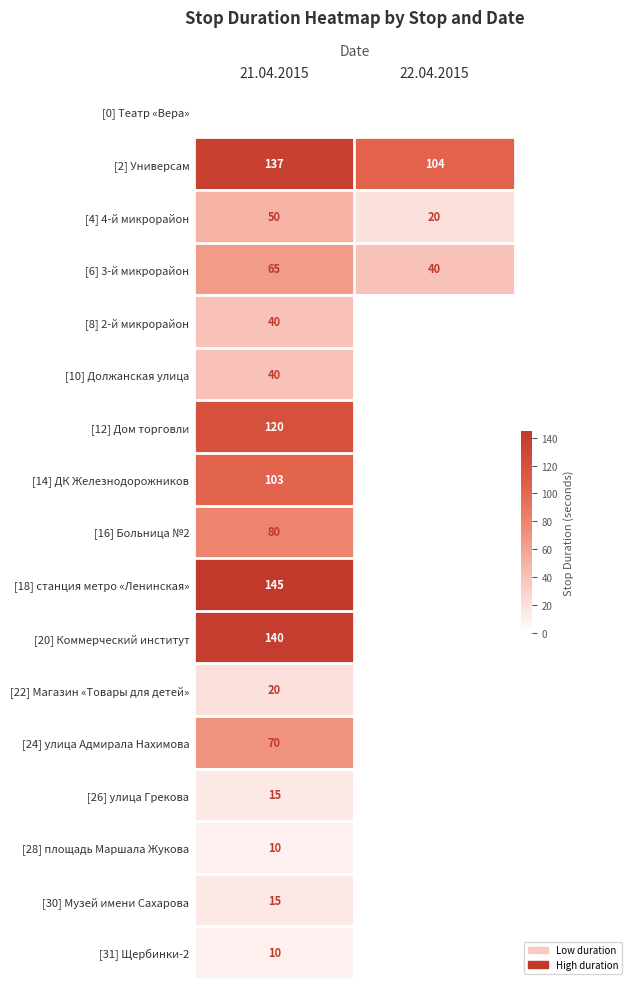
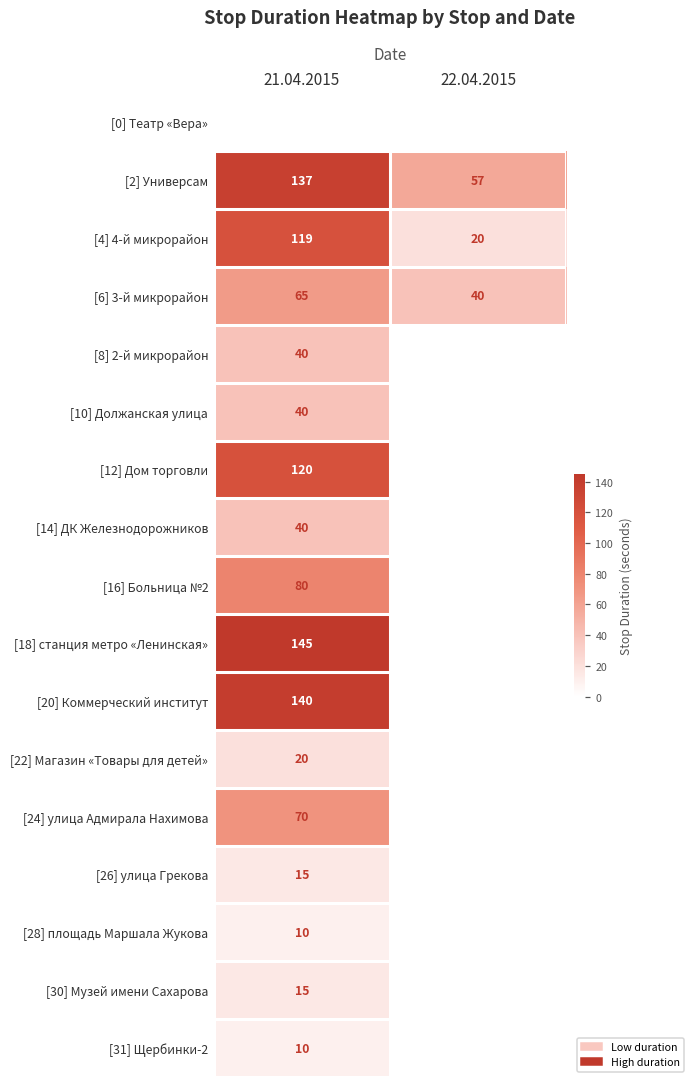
[2] Универсам, 22.04.2015: 104 -> 57
[4] 4-й микрорайон, 21.04.2015: 50 -> 119
[14] ДК Железнодорожников, 21.04.2015: 103 -> 40
